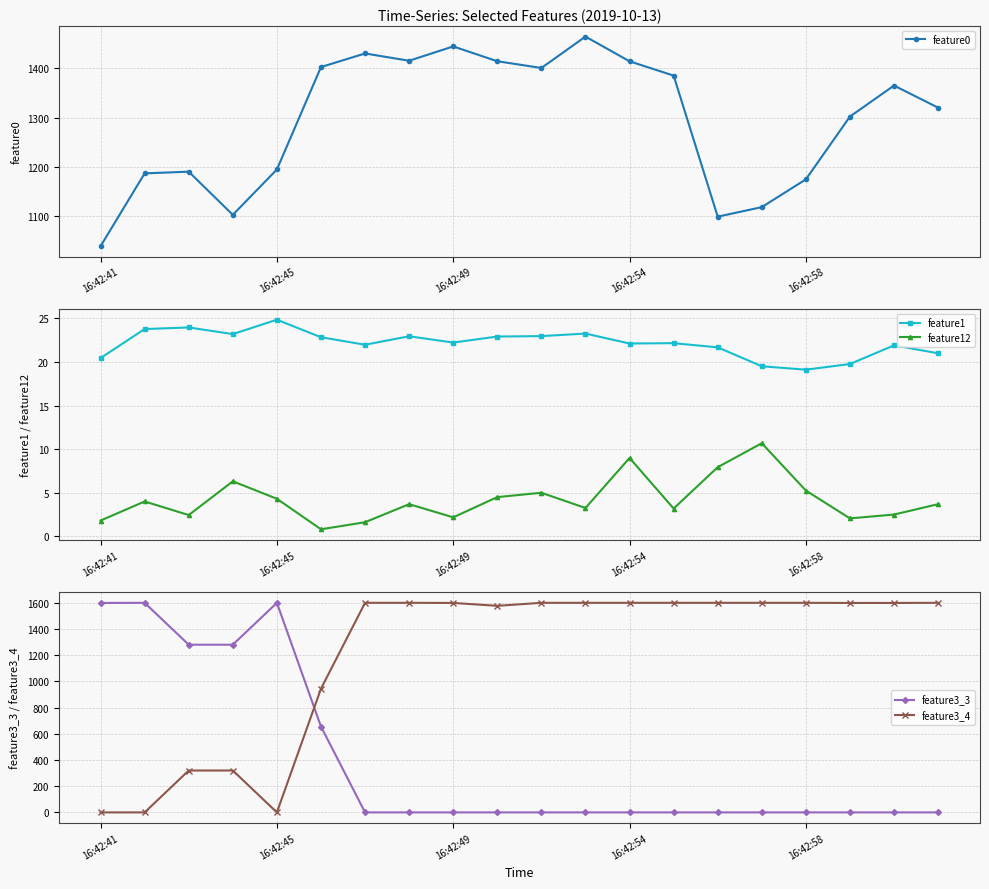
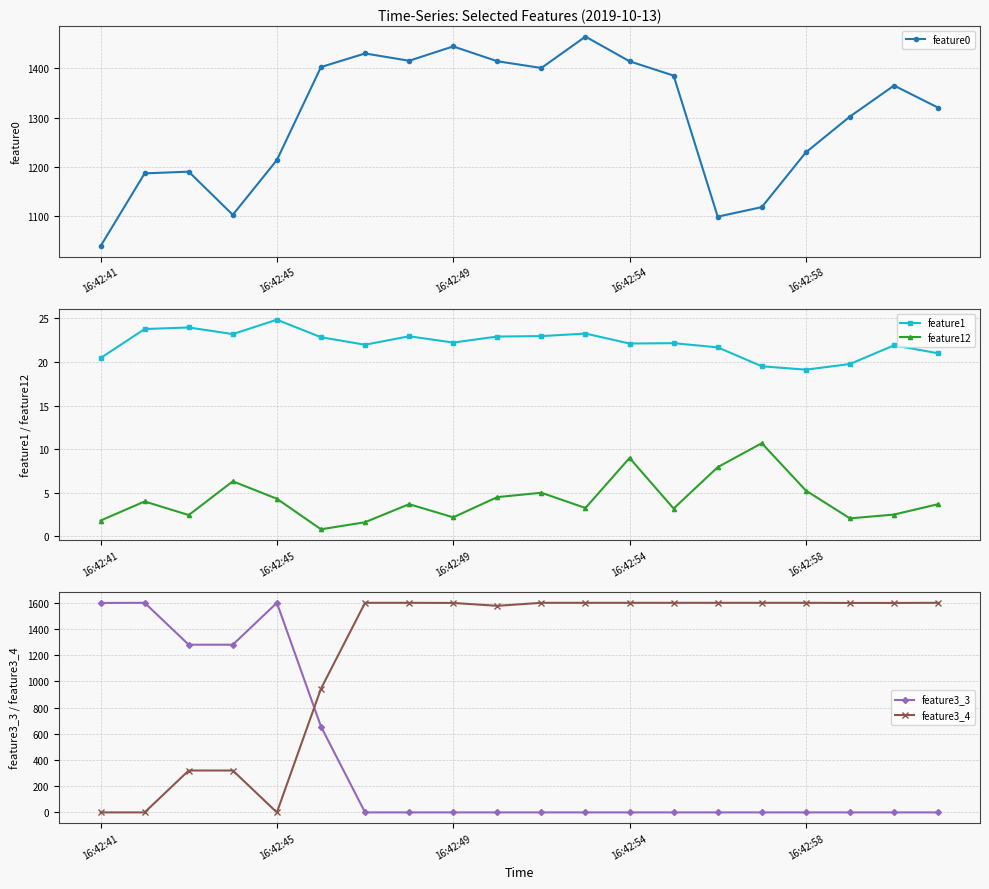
Time-Series: Selected Features (2019-10-13), 16:42:45: 1190 -> 1210
Time-Series: Selected Features (2019-10-13), 16:42:58: 1170 -> 1230
